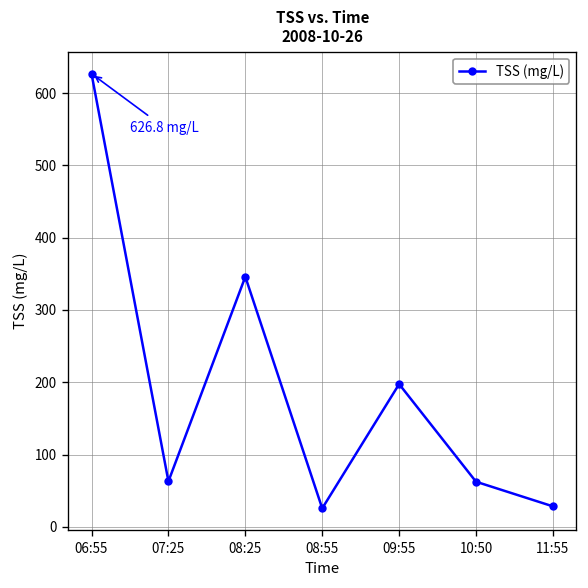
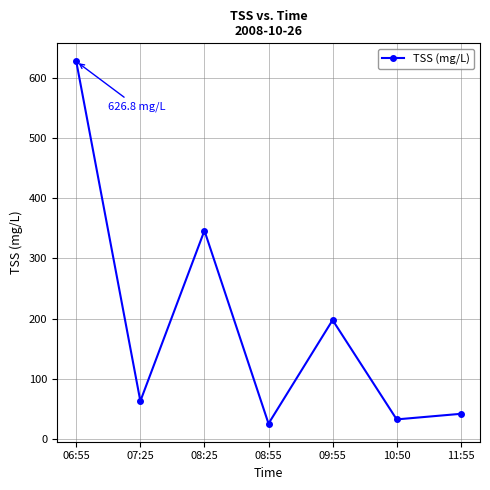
10:50: 60 -> 30
11:55: 30 -> 40
